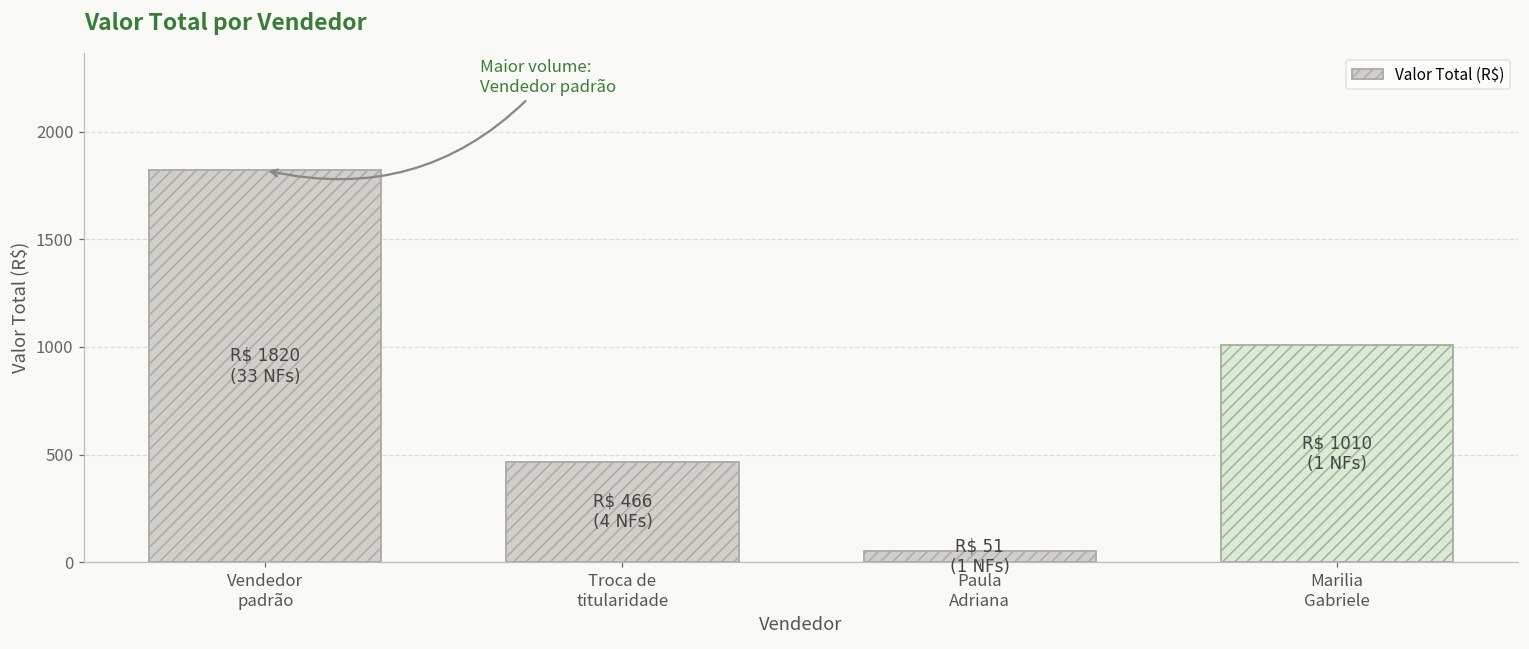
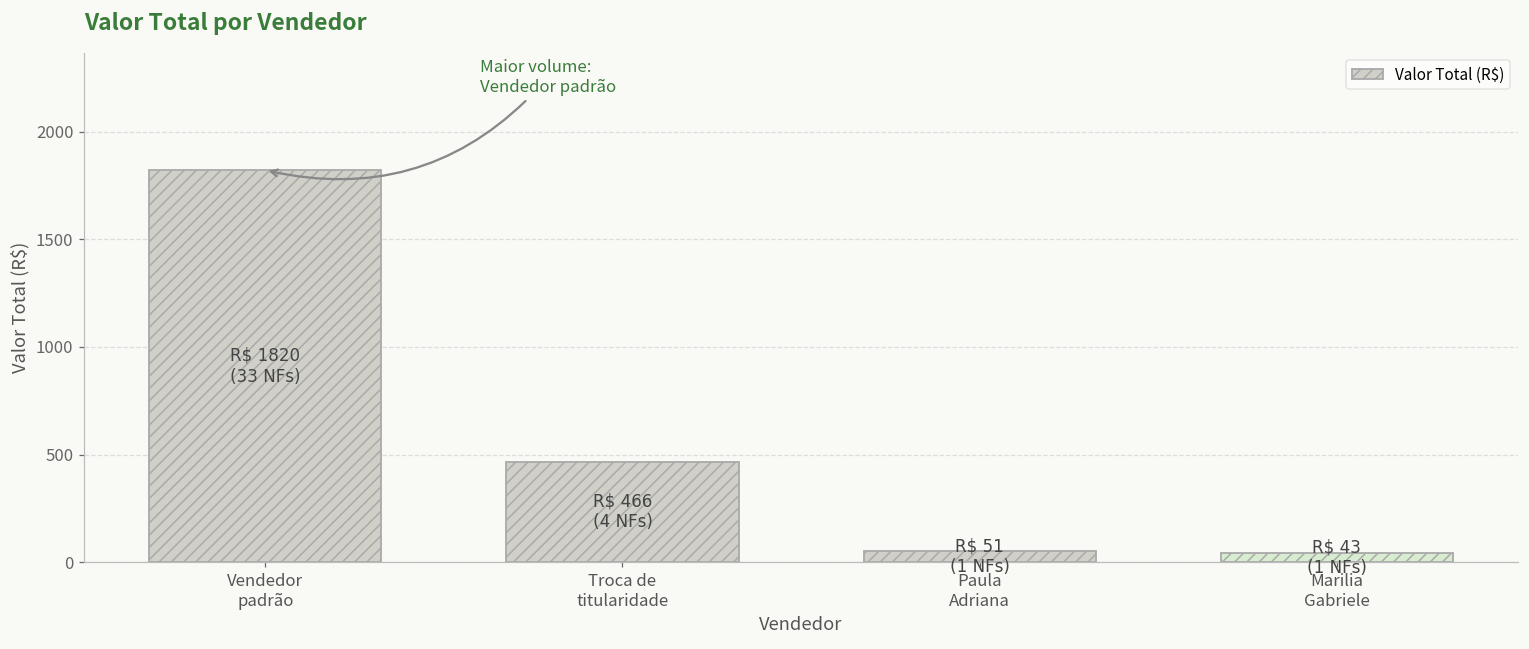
Marilia Gabriele: 1010 -> 43
